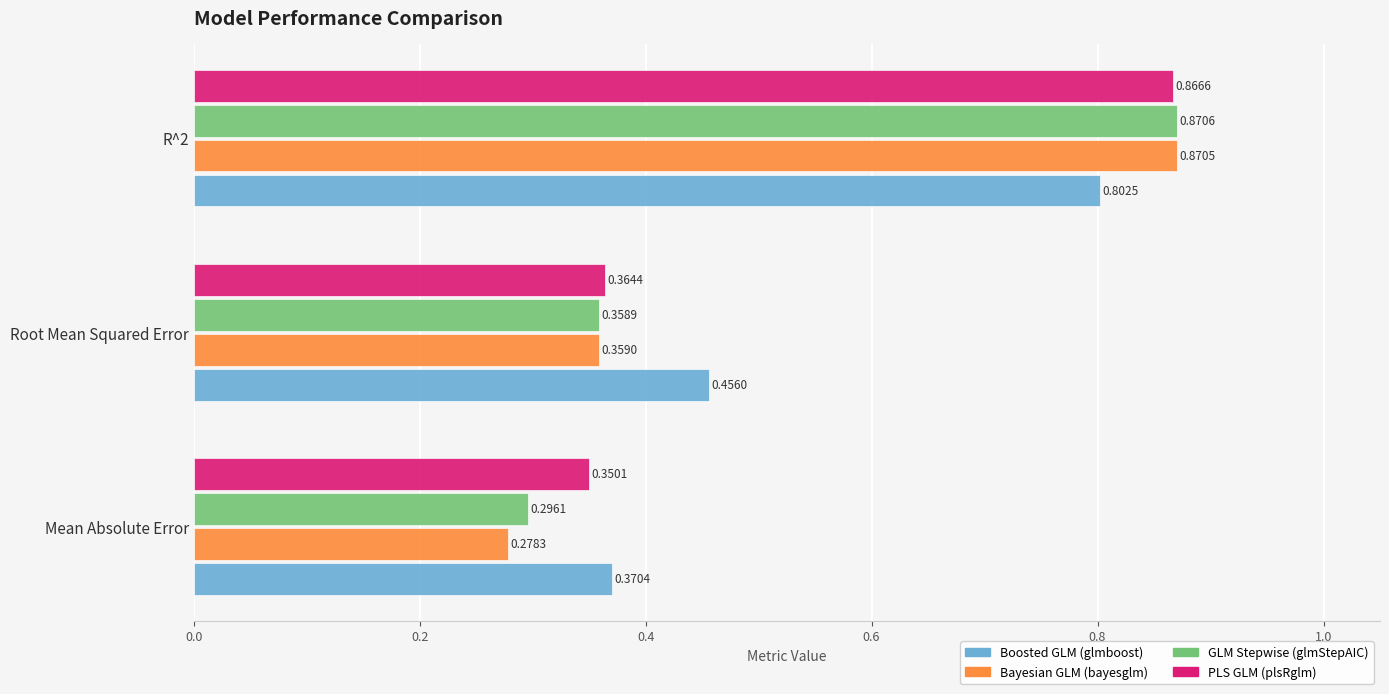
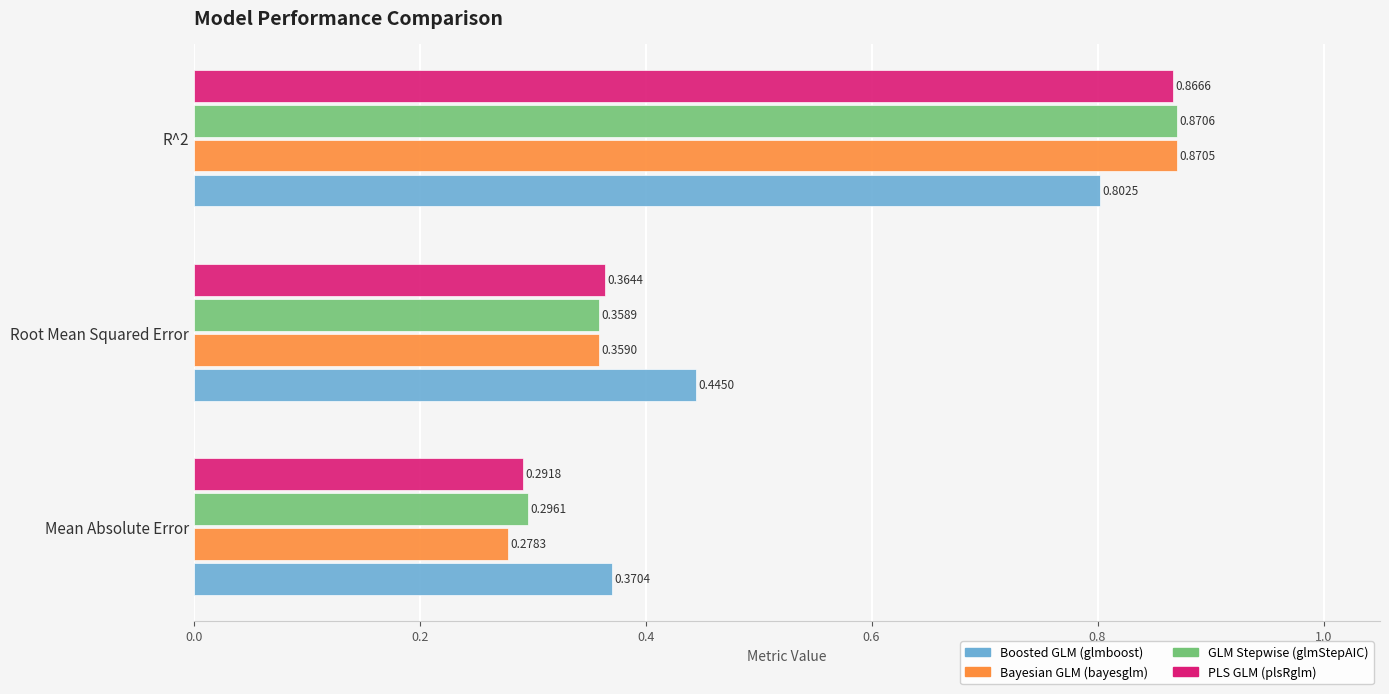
Boosted GLM (glmboost), Root Mean Squared Error: 0.4560 -> 0.4450
PLS GLM (plsRglm), Mean Absolute Error: 0.3501 -> 0.2918
